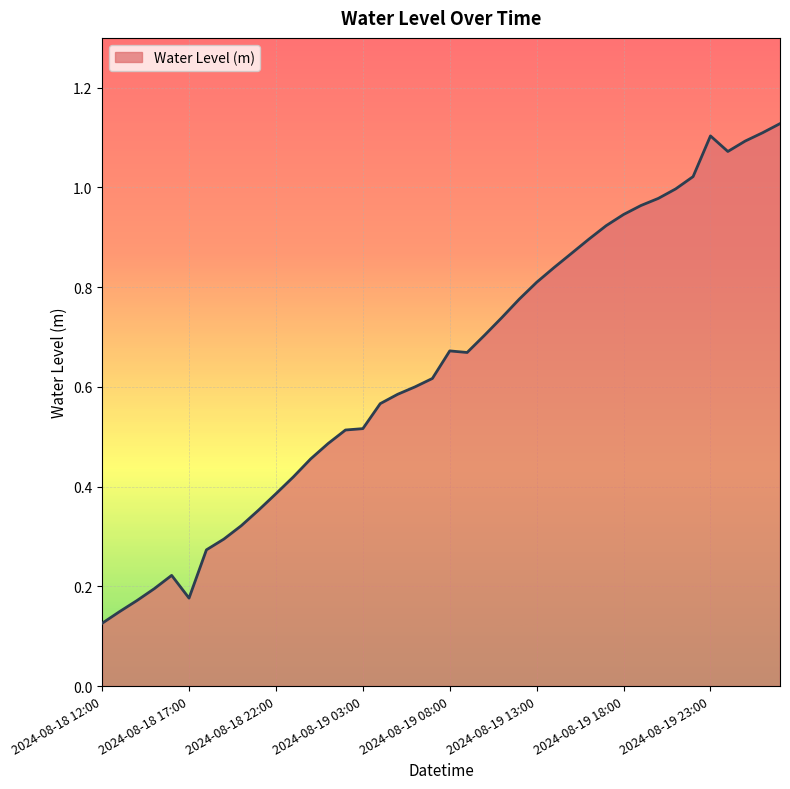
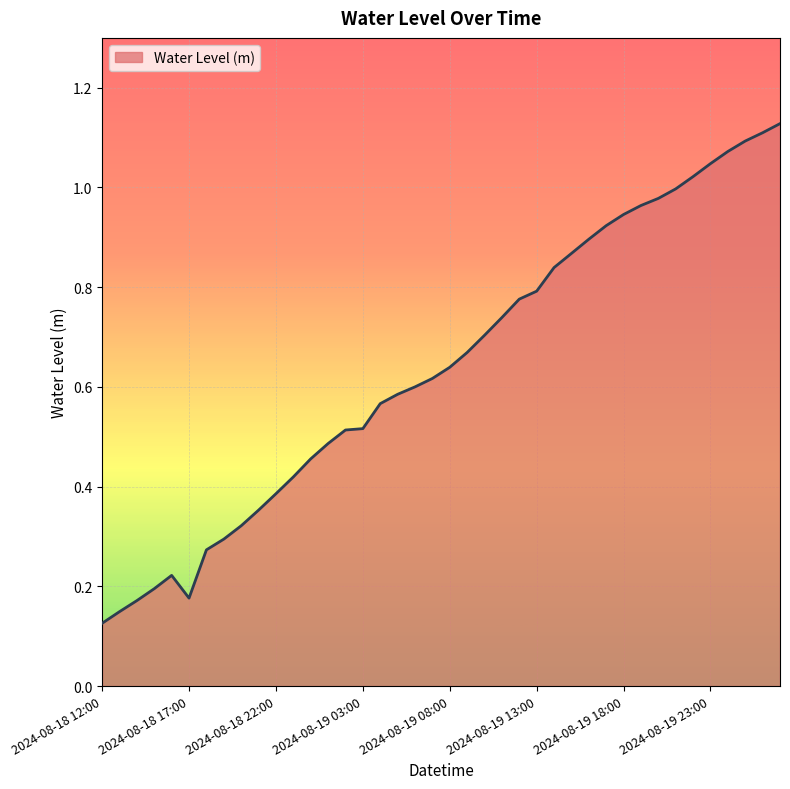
2024-08-19 08:00: 0.67 -> 0.64
2024-08-19 13:00: 0.81 -> 0.79
2024-08-19 23:00: 1.10 -> 1.05
